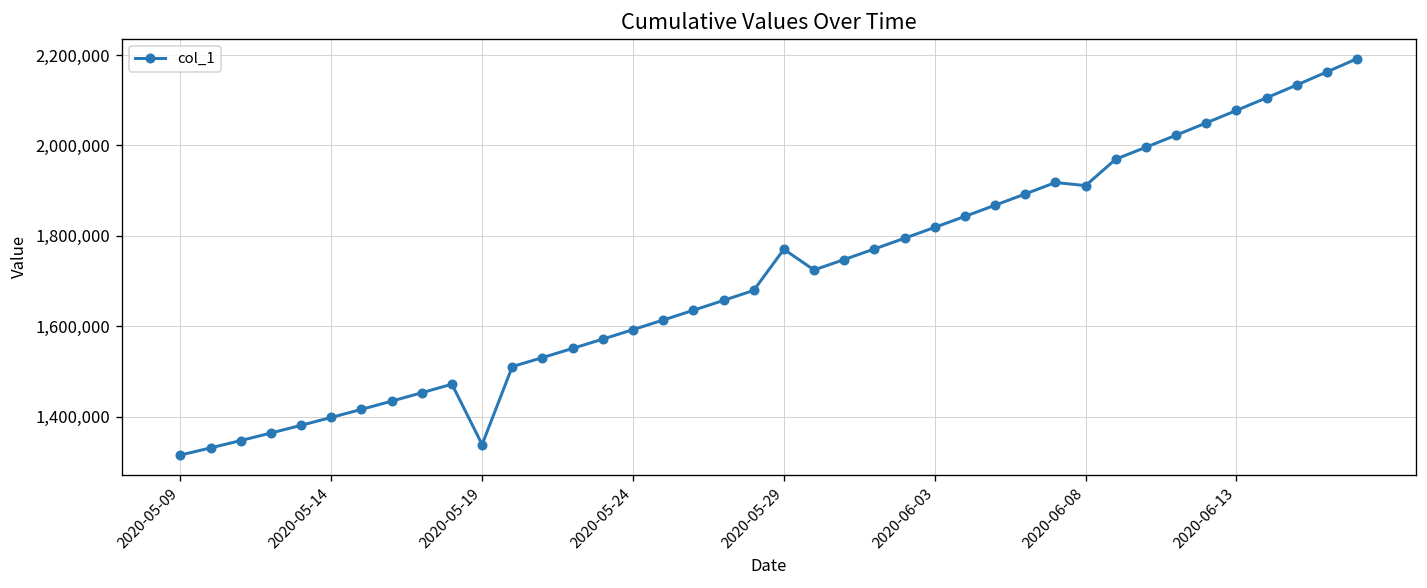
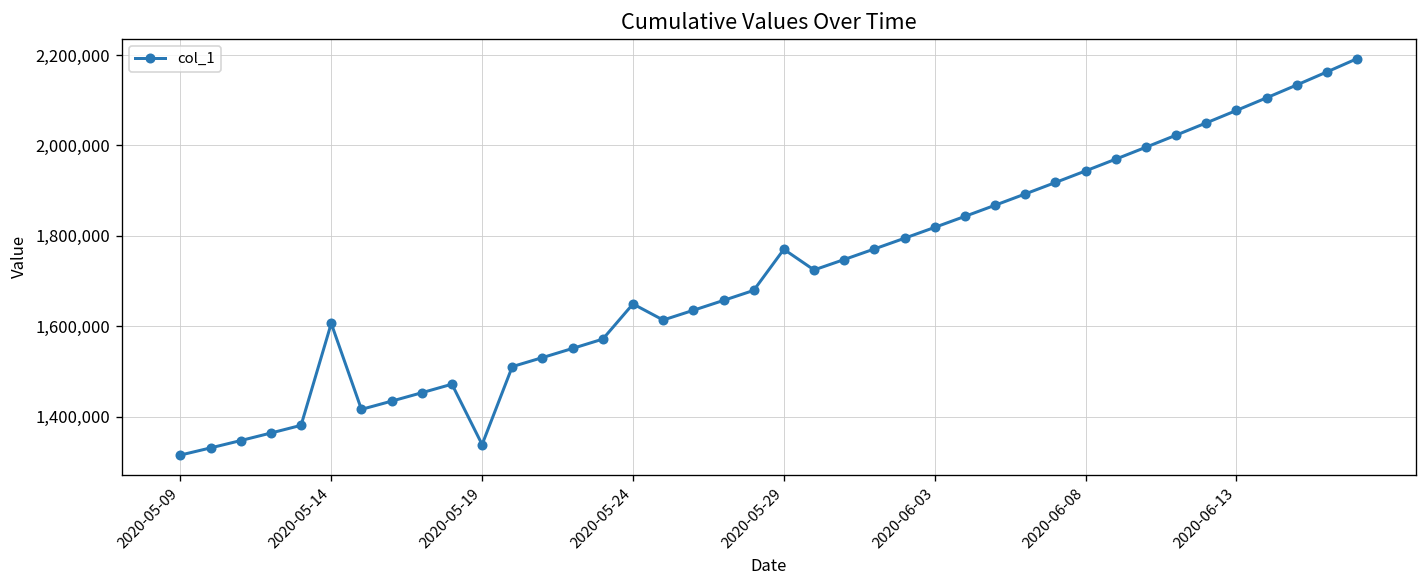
2020-05-14: 1,400,000 -> 1,610,000
2020-05-24: 1,590,000 -> 1,650,000
2020-06-08: 1,910,000 -> 1,940,000
